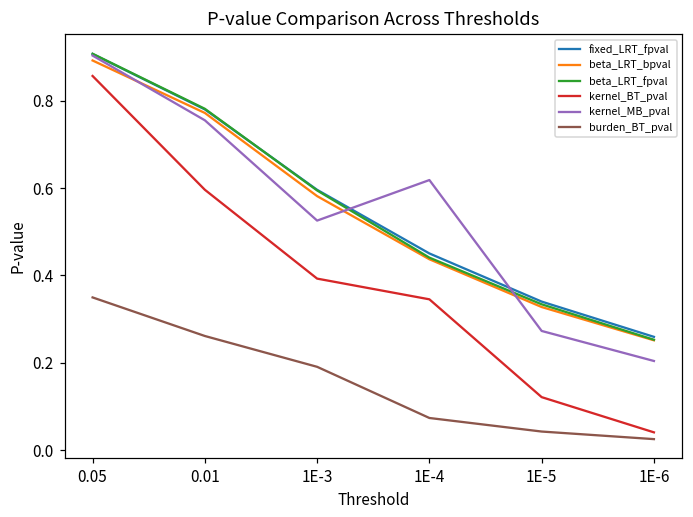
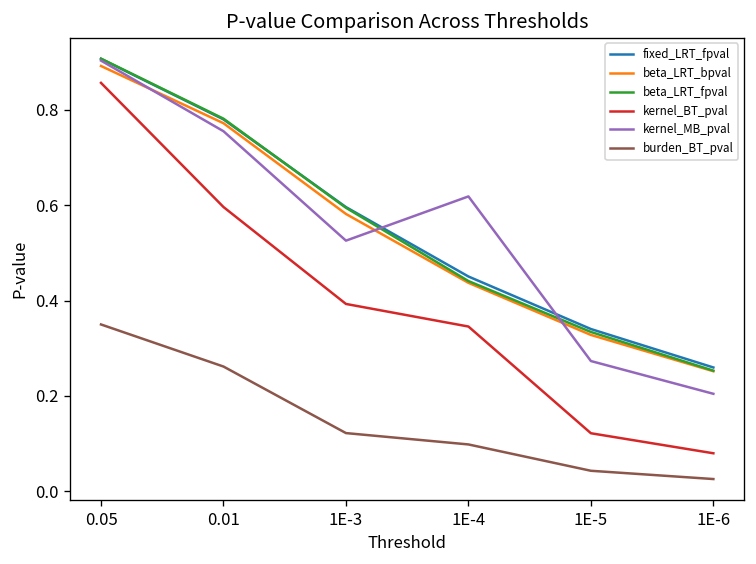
burden_BT_pval, 1E-3: 0.19 -> 0.12
burden_BT_pval, 1E-4: 0.07 -> 0.10
kernel_BT_pval, 1E-6: 0.04 -> 0.08
